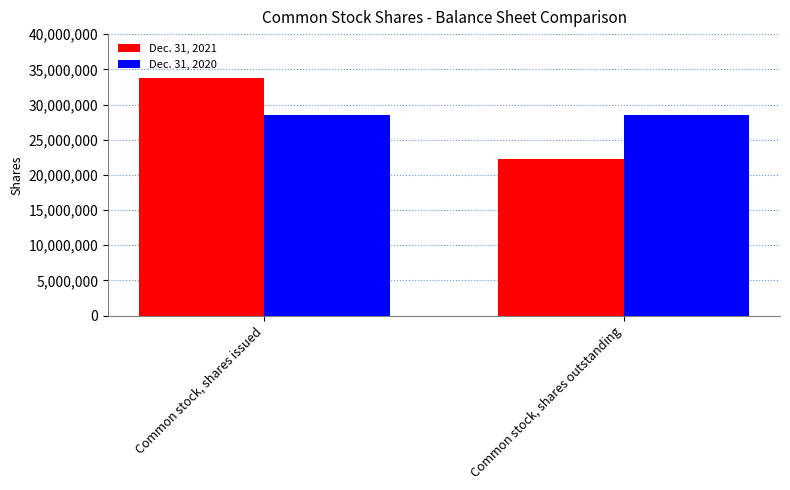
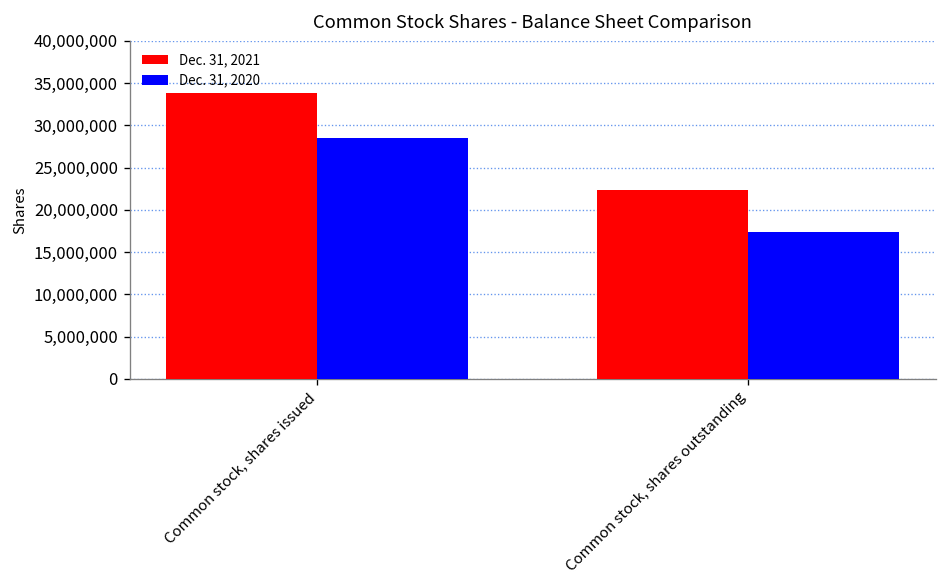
Dec. 31, 2020, Common stock, shares outstanding: 29,000,000 -> 17,000,000
